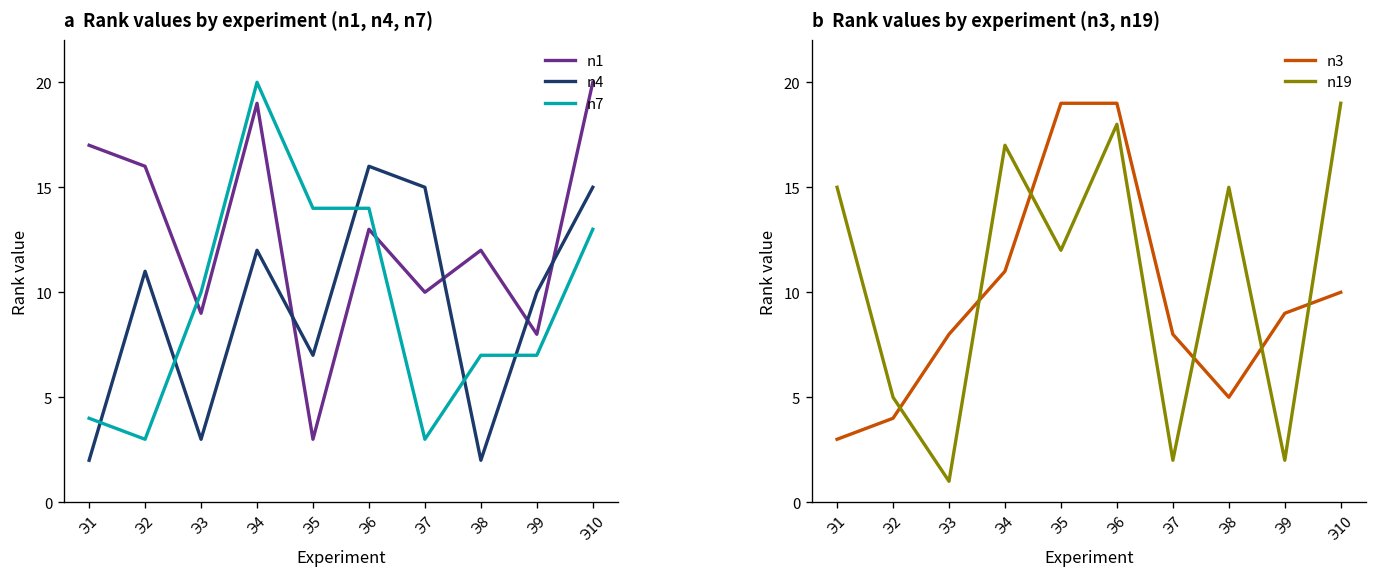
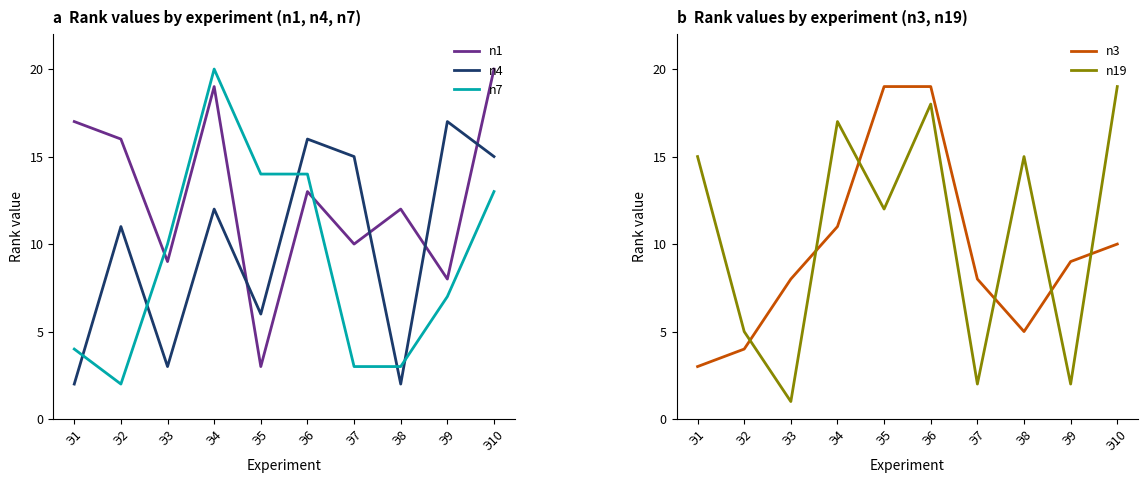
a Rank values by experiment (n1, n4, n7), n7, Э2: 3 -> 2
a Rank values by experiment (n1, n4, n7), n4, Э5: 7 -> 6
a Rank values by experiment (n1, n4, n7), n7, Э8: 7 -> 3
a Rank values by experiment (n1, n4, n7), n4, Э9: 10 -> 17
